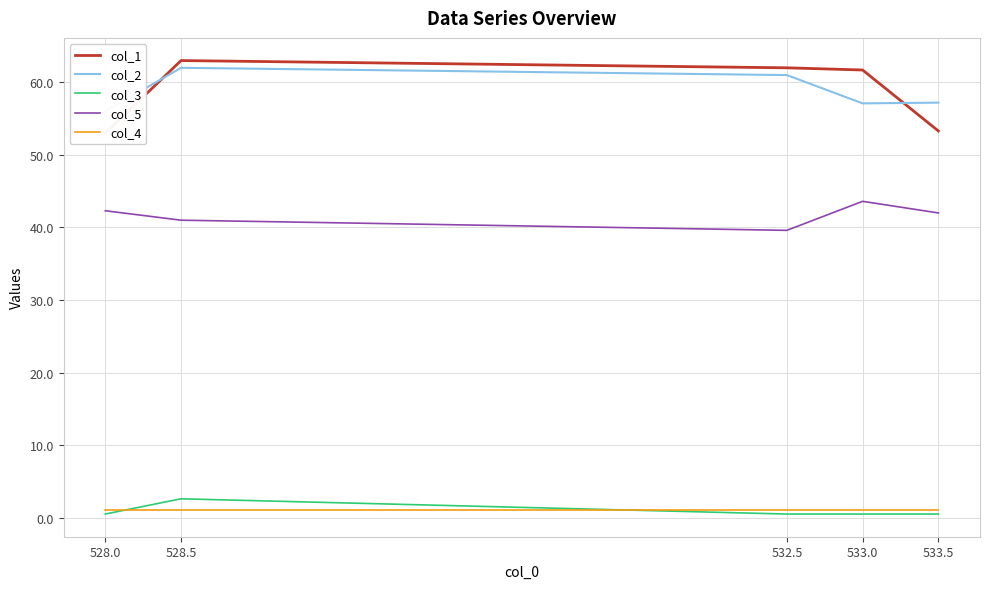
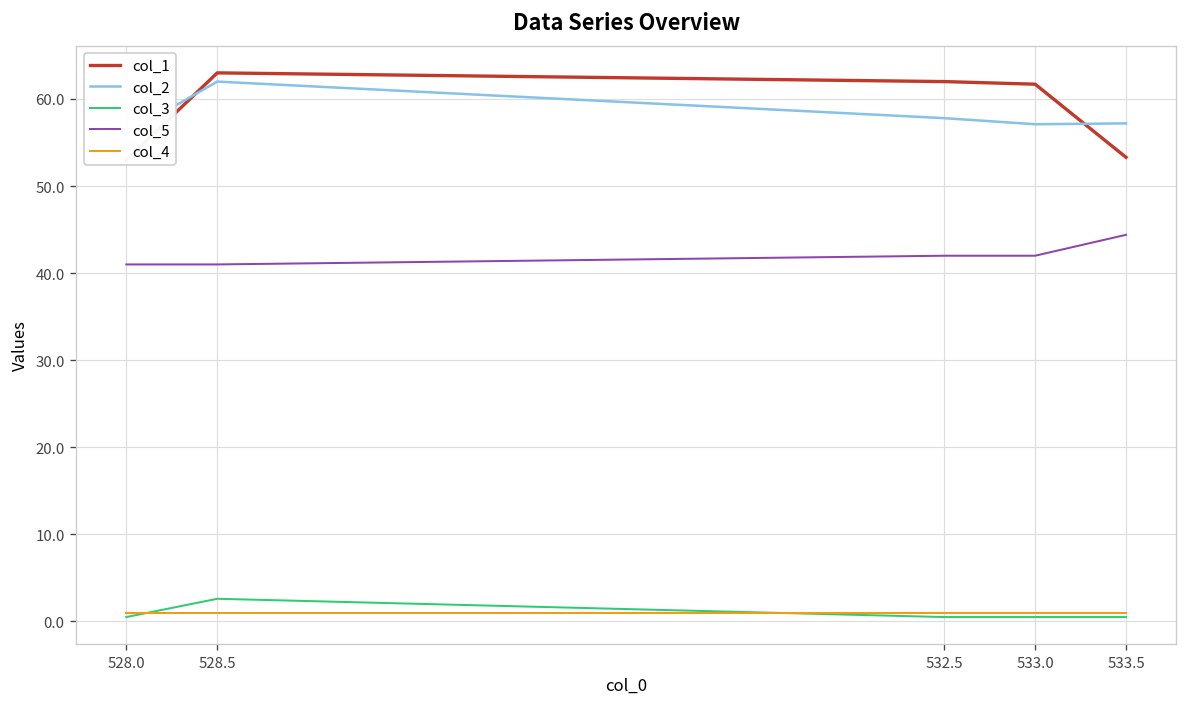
col_5, 528.0: 42 -> 41
col_2, 532.5: 61 -> 58
col_5, 532.5: 40 -> 42
col_5, 533.0: 44 -> 42
col_5, 533.5: 42 -> 44
